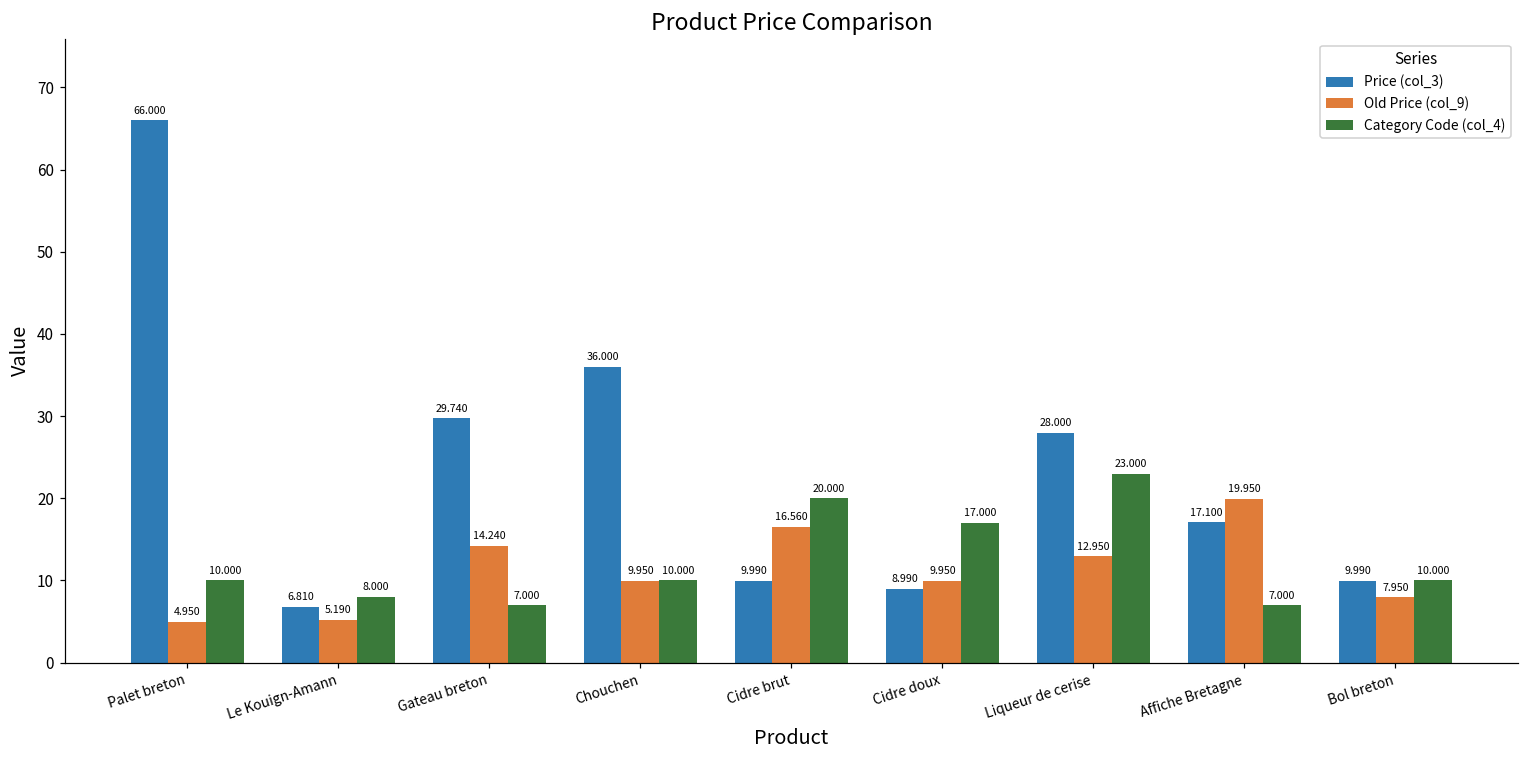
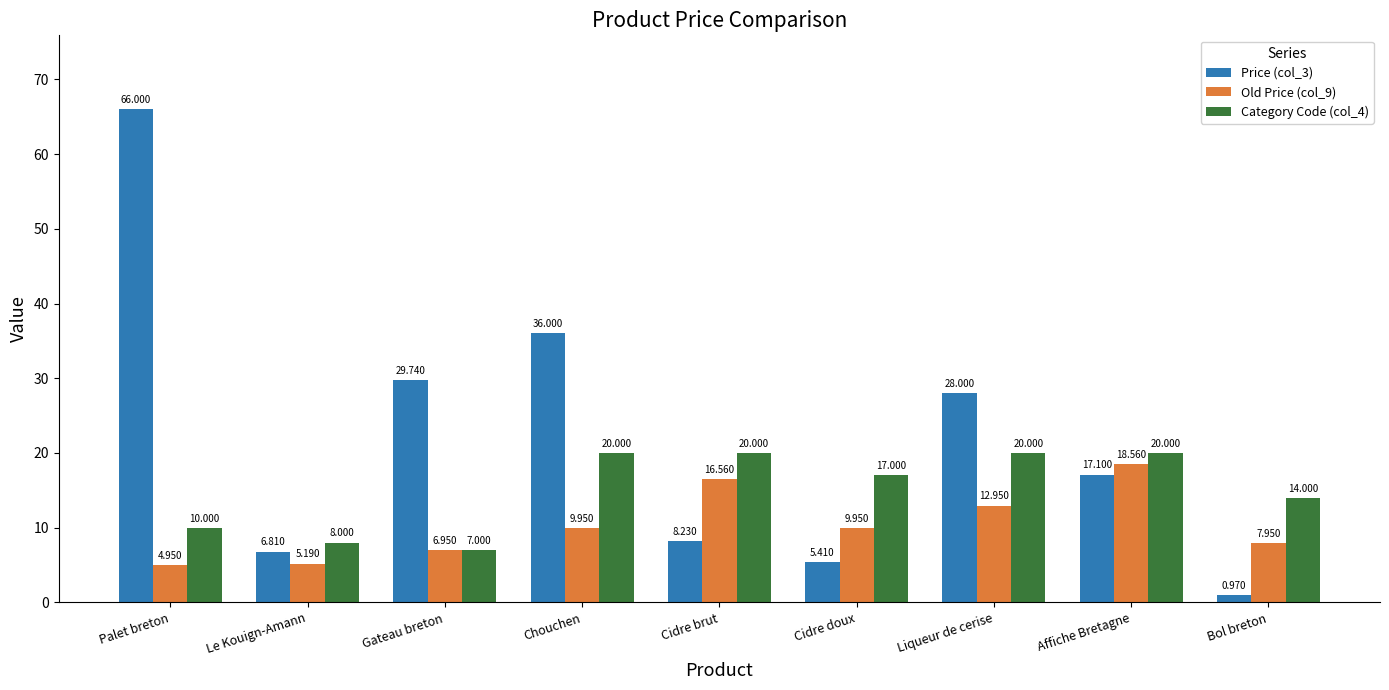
Old Price (col_9), Gateau breton: 14.240 -> 6.950
Category Code (col_4), Chouchen: 10.000 -> 20.000
Price (col_3), Cidre brut: 9.990 -> 8.230
Price (col_3), Cidre doux: 8.990 -> 5.410
Category Code (col_4), Liqueur de cerise: 23.000 -> 20.000
Old Price (col_9), Affiche Bretagne: 19.950 -> 18.560
Category Code (col_4), Affiche Bretagne: 7.000 -> 20.000
Price (col_3), Bol breton: 9.990 -> 0.970
Category Code (col_4), Bol breton: 10.000 -> 14.000
